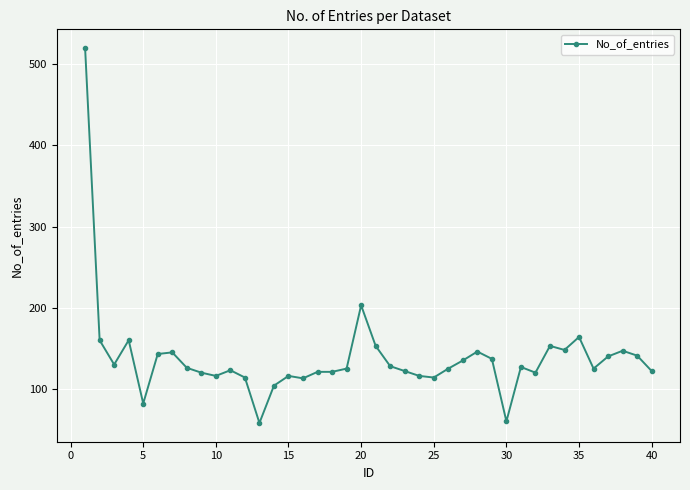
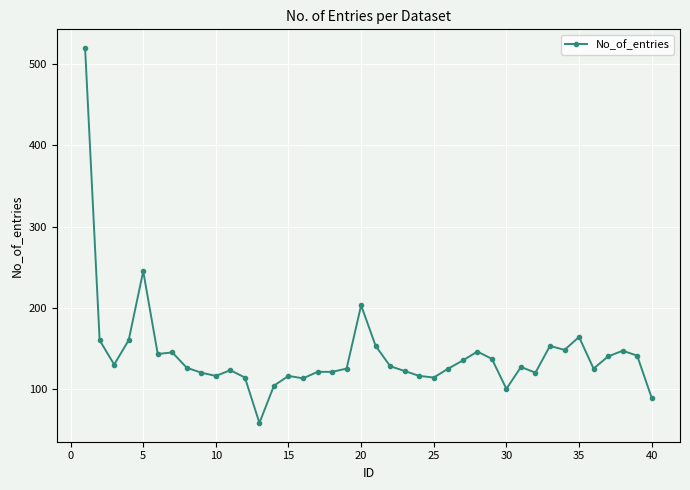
5: 80 -> 250
30: 60 -> 100
40: 120 -> 90
